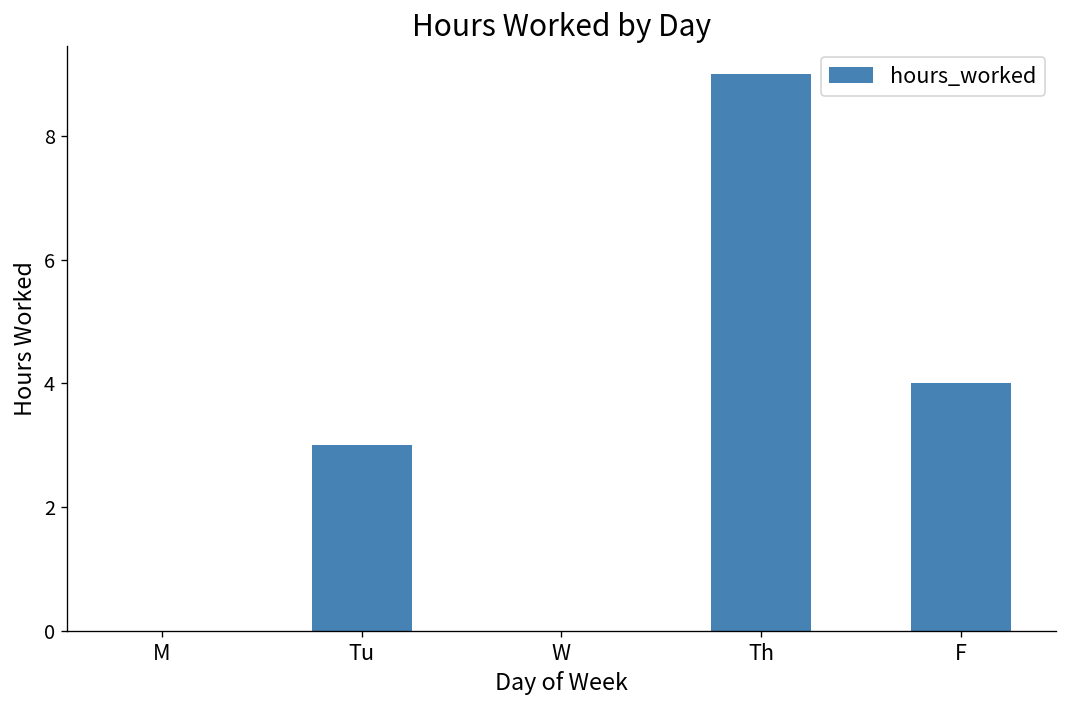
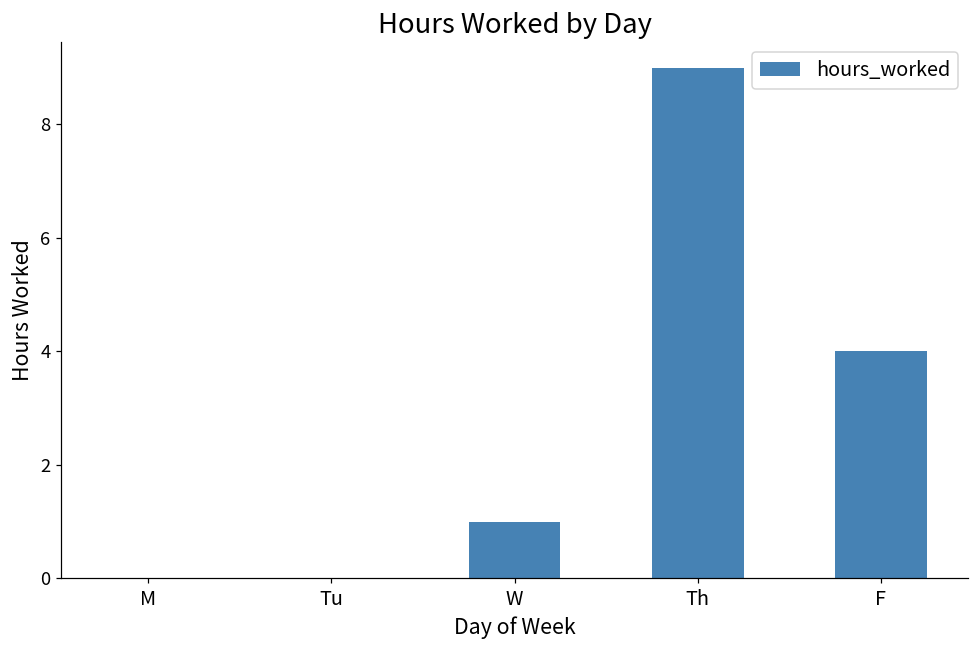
Tu: 3 -> 0
W: 0 -> 1
